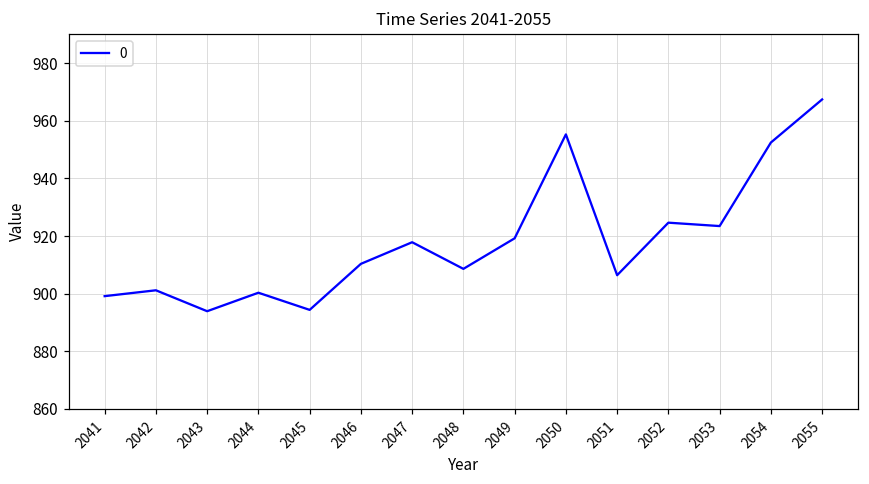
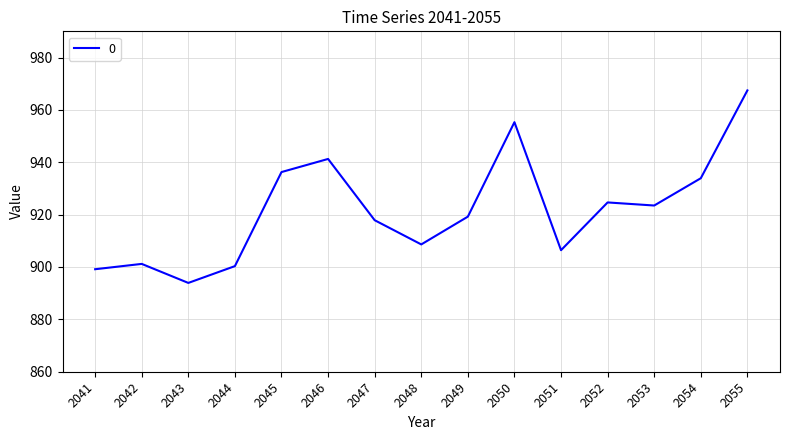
2045: 894 -> 936
2046: 910 -> 941
2054: 952 -> 934
